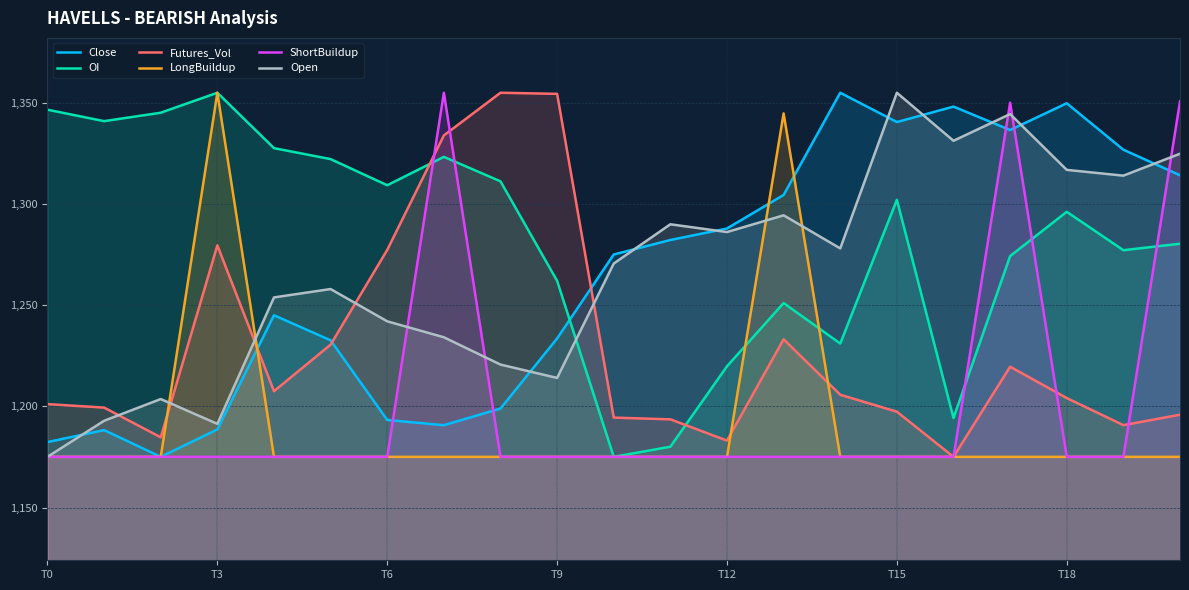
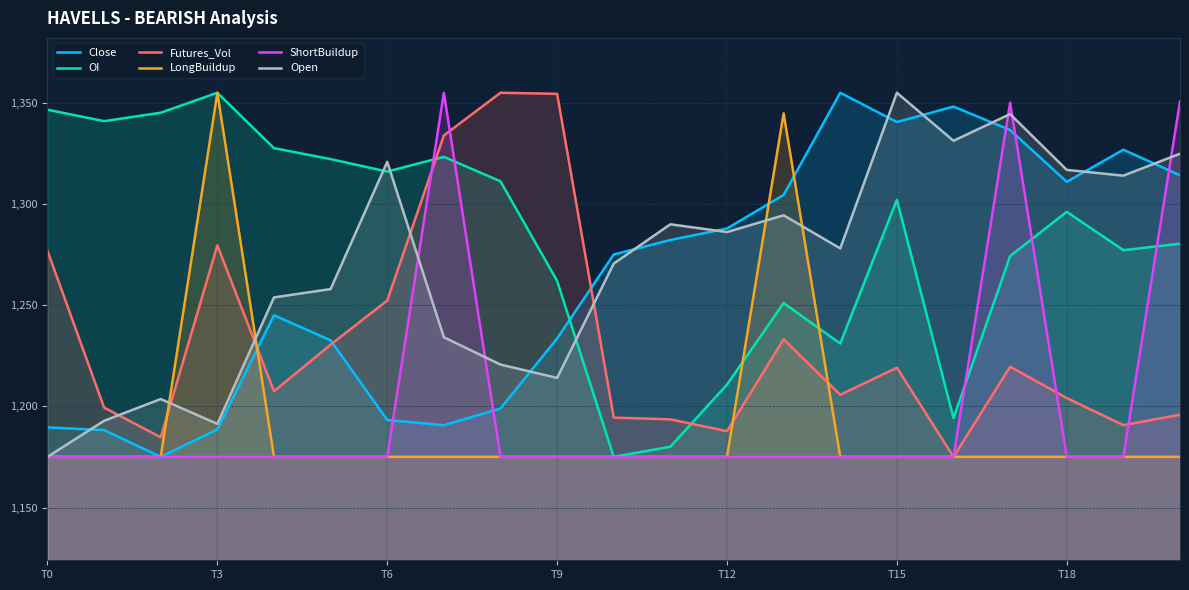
Close, T0: 1,182 -> 1,190
Futures_Vol, T0: 1,201 -> 1,277
OI, T6: 1,309 -> 1,316
Futures_Vol, T6: 1,277 -> 1,252
Open, T6: 1,242 -> 1,321
OI, T12: 1,220 -> 1,211
Futures_Vol, T12: 1,183 -> 1,188
Futures_Vol, T15: 1,197 -> 1,219
Close, T18: 1,350 -> 1,311
